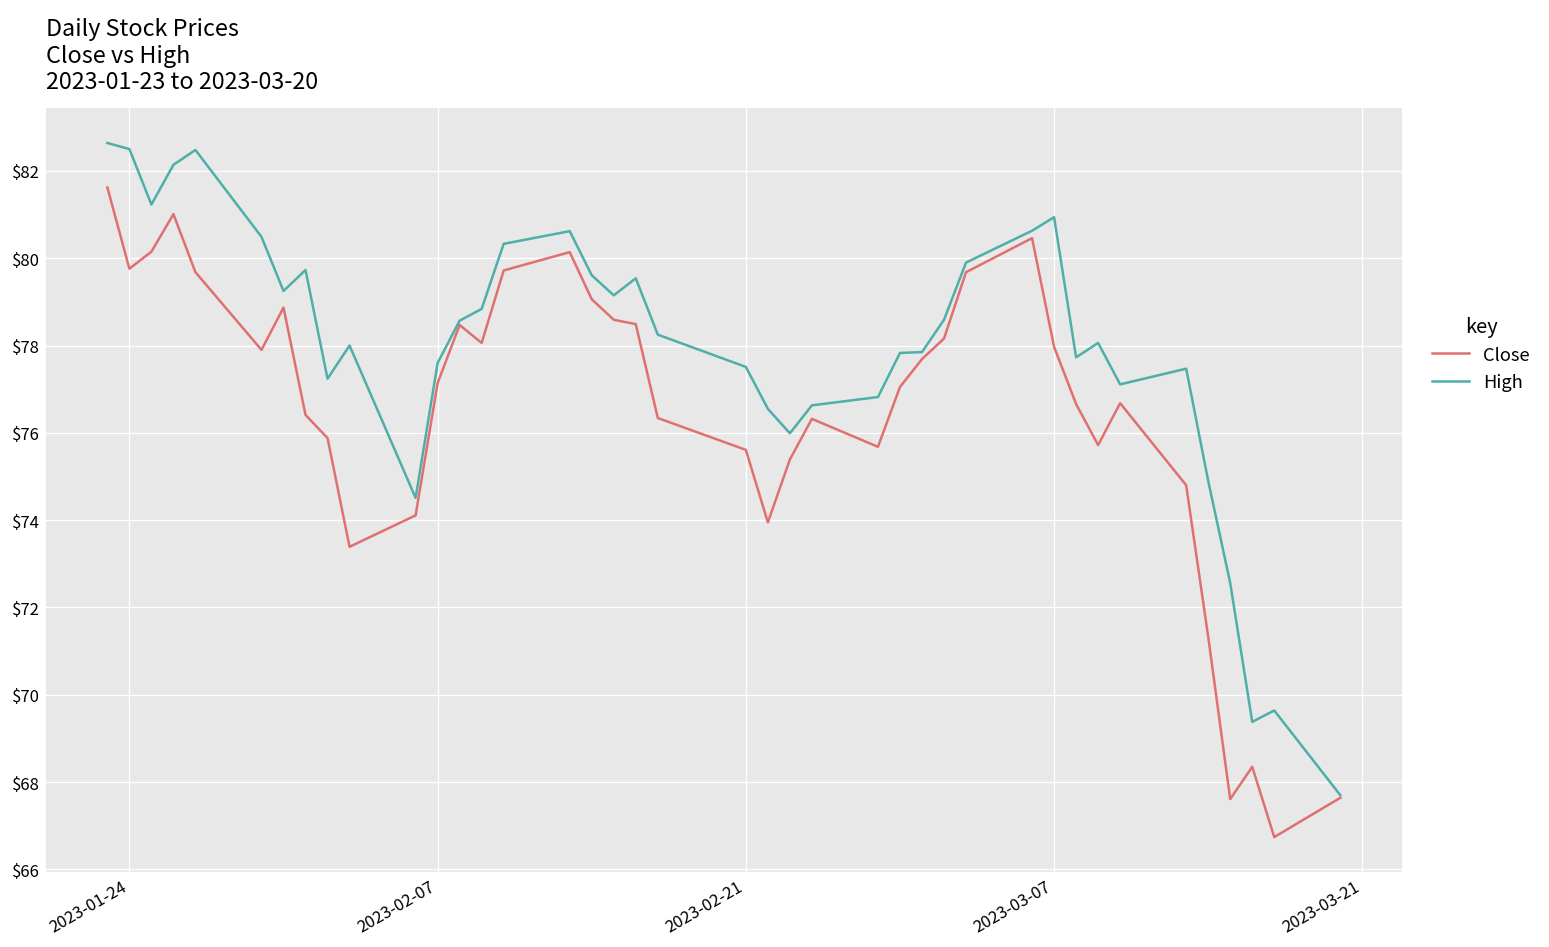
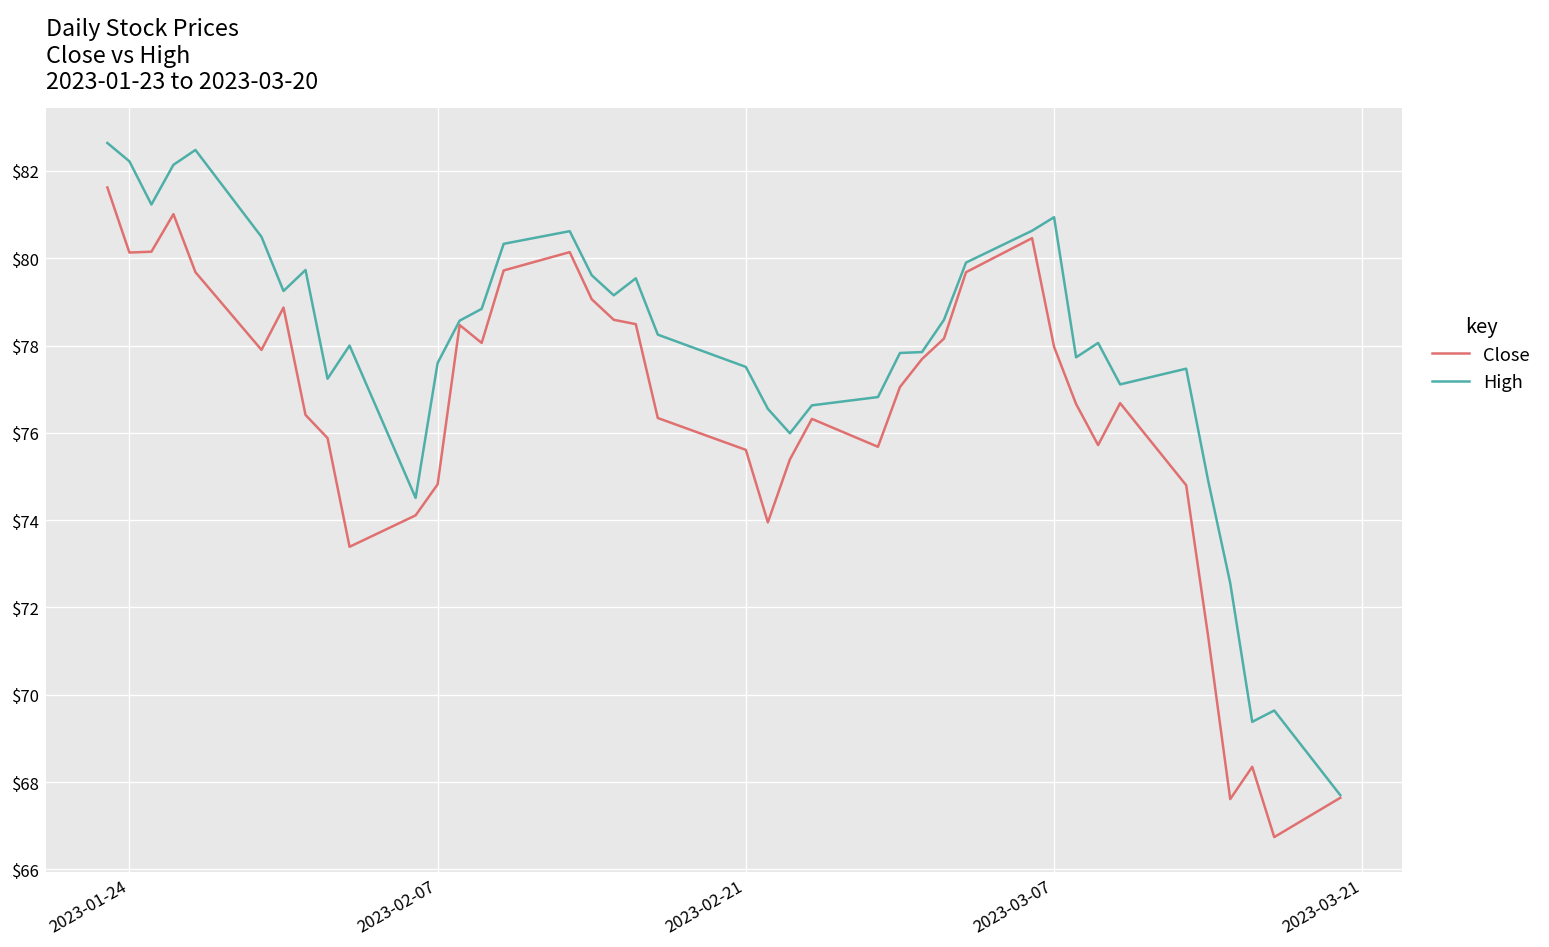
Close, 2023-01-24: $79.8 -> $80.1
High, 2023-01-24: $82.5 -> $82.2
Close, 2023-02-07: $77.1 -> $74.8
